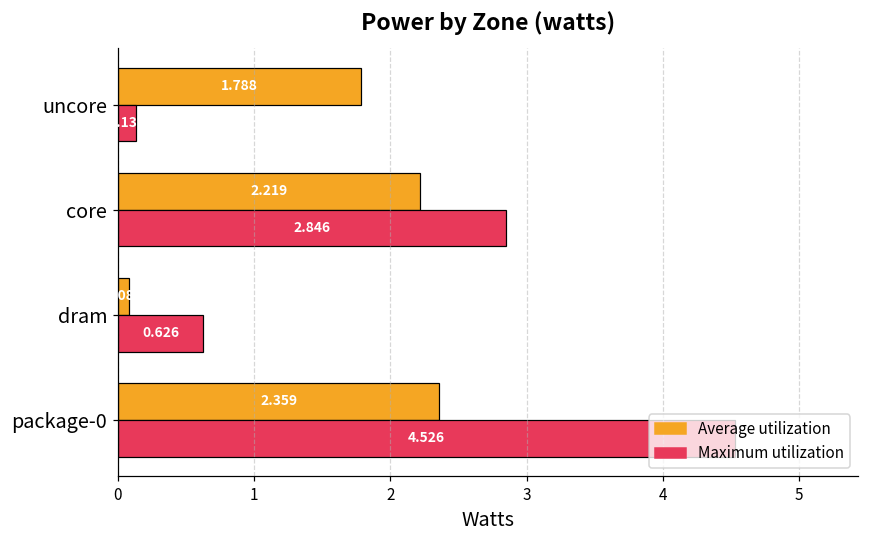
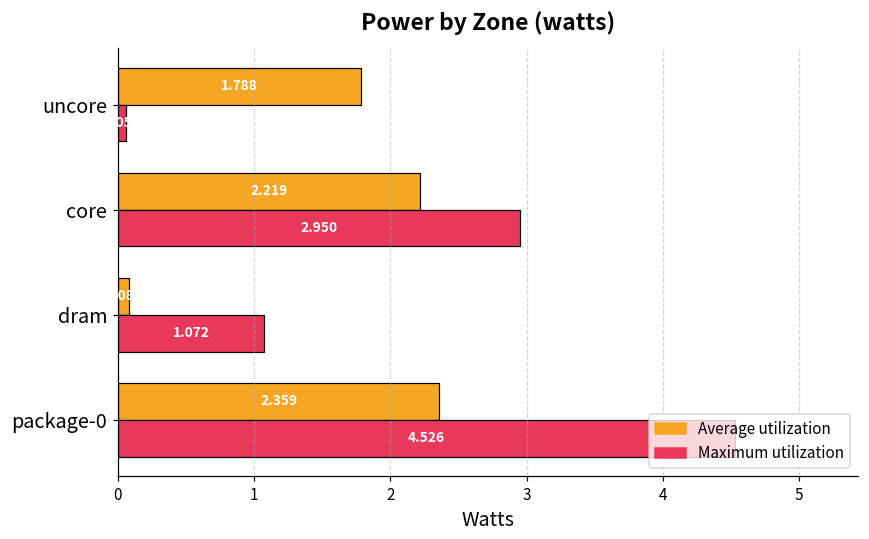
Maximum utilization, uncore: 0.13 -> 0.06
Maximum utilization, core: 2.846 -> 2.950
Maximum utilization, dram: 0.626 -> 1.072
